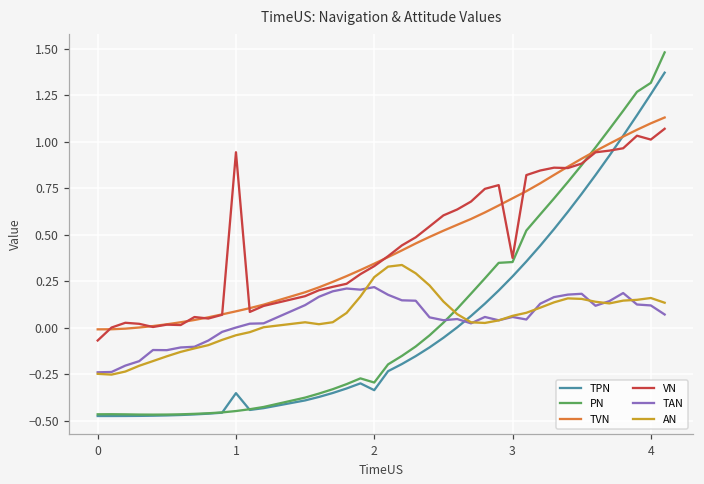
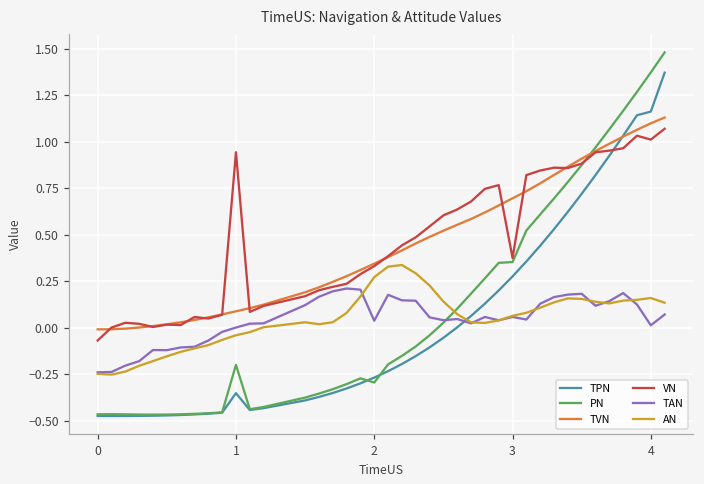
PN, 1: -0.45 -> -0.20
TPN, 2: -0.34 -> -0.27
TAN, 2: 0.22 -> 0.04
TPN, 4: 1.26 -> 1.16
PN, 4: 1.32 -> 1.37
TAN, 4: 0.12 -> 0.01
